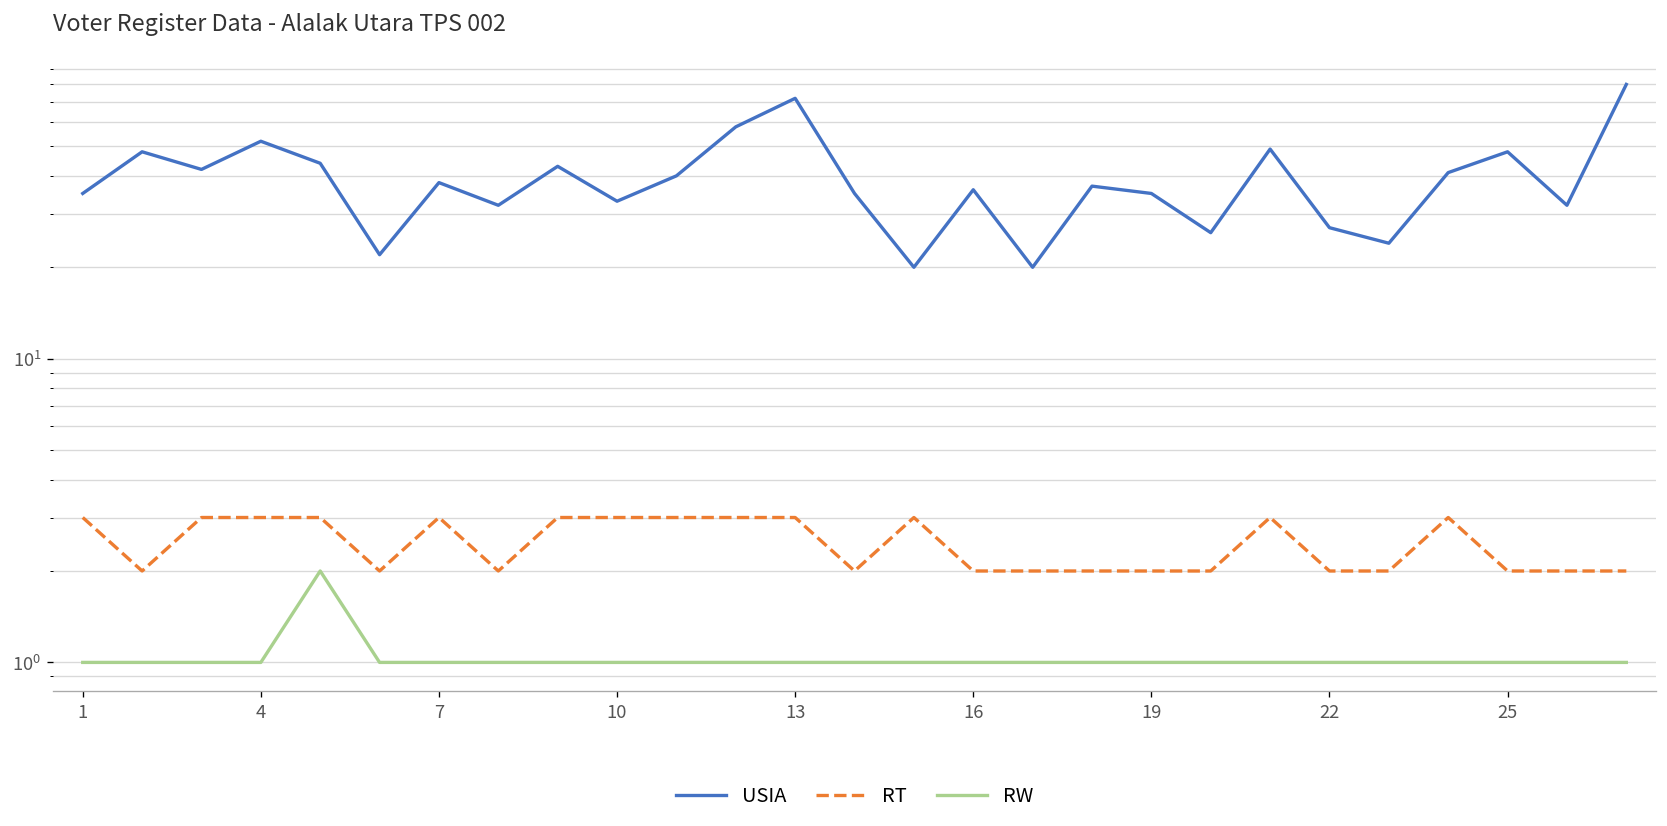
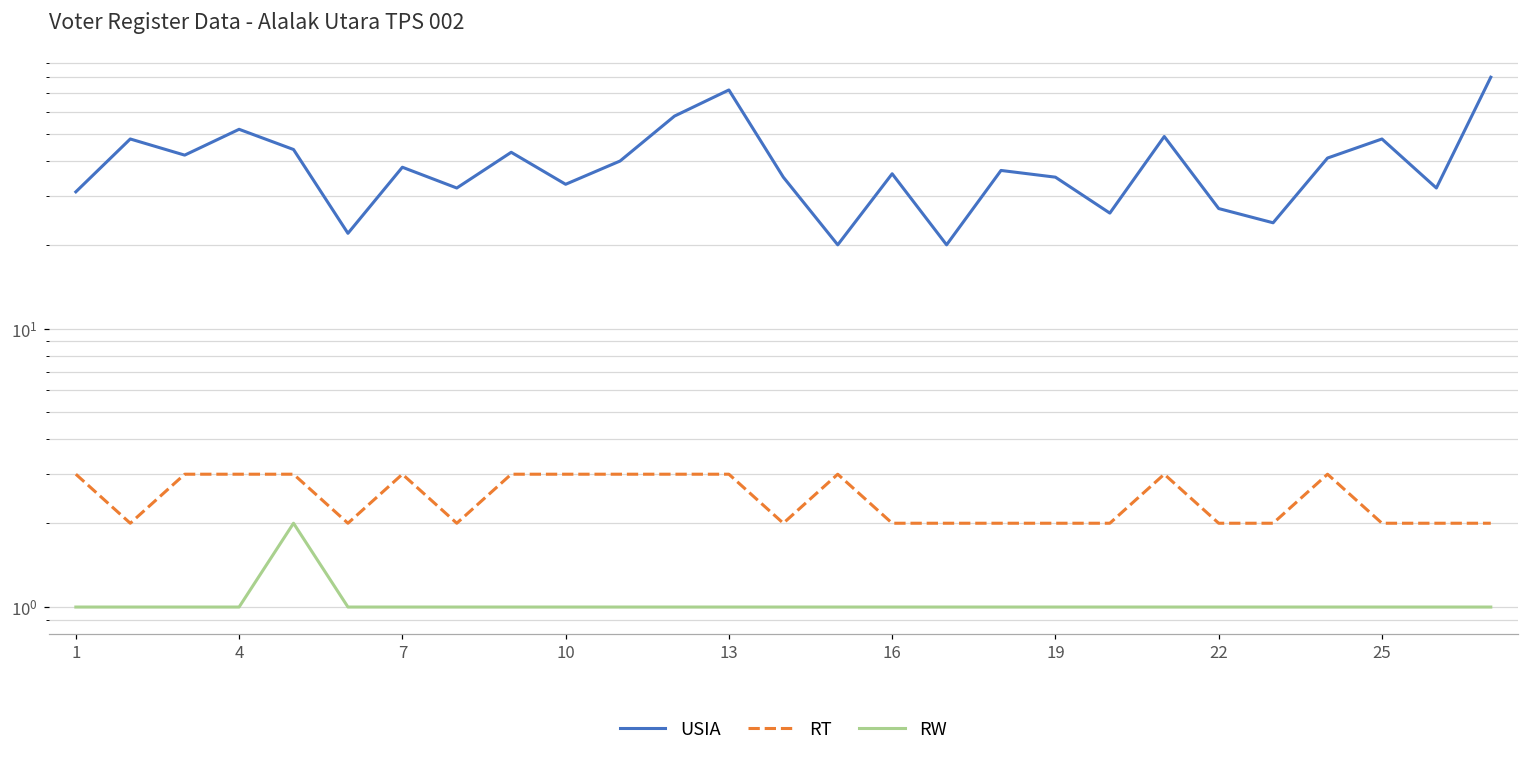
USIA, 1: 35 -> 31
